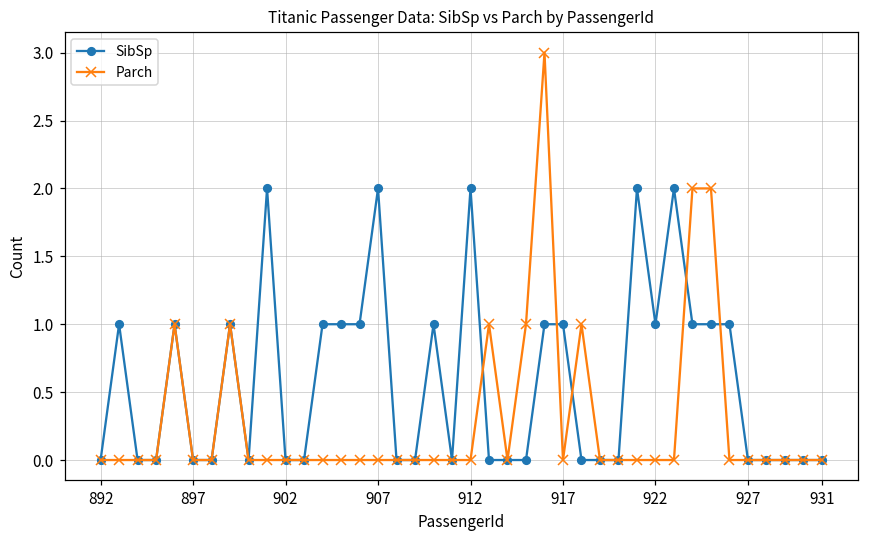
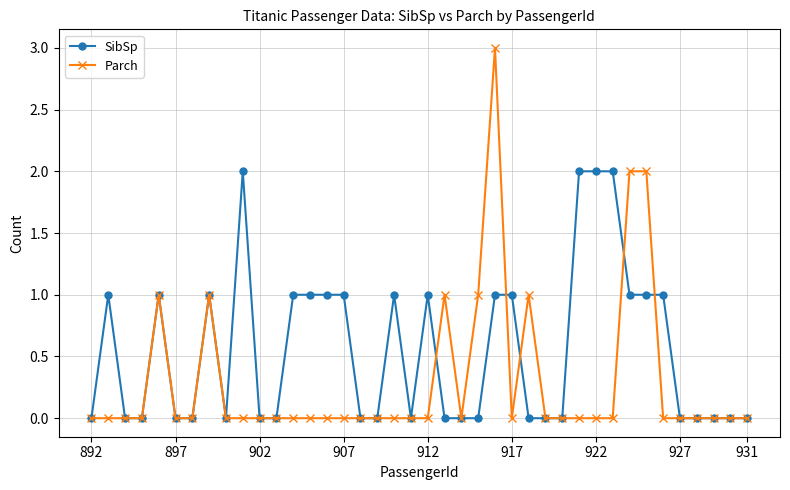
SibSp, 907: 2 -> 1
SibSp, 912: 2 -> 1
SibSp, 922: 1 -> 2
